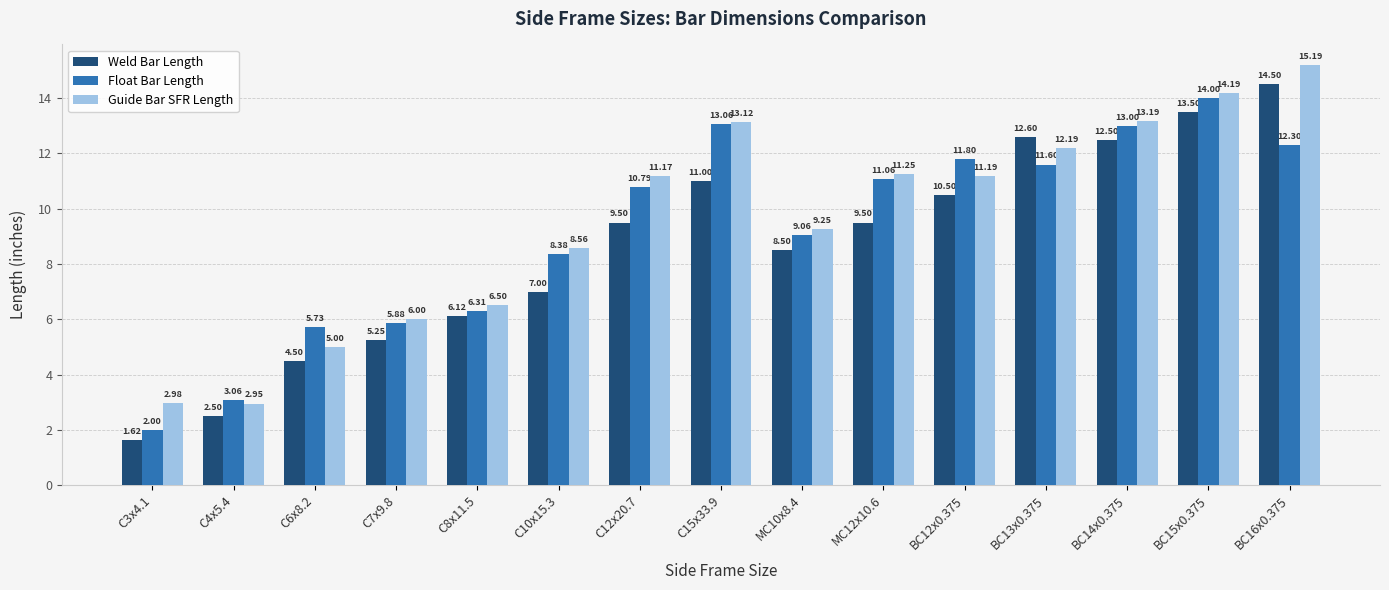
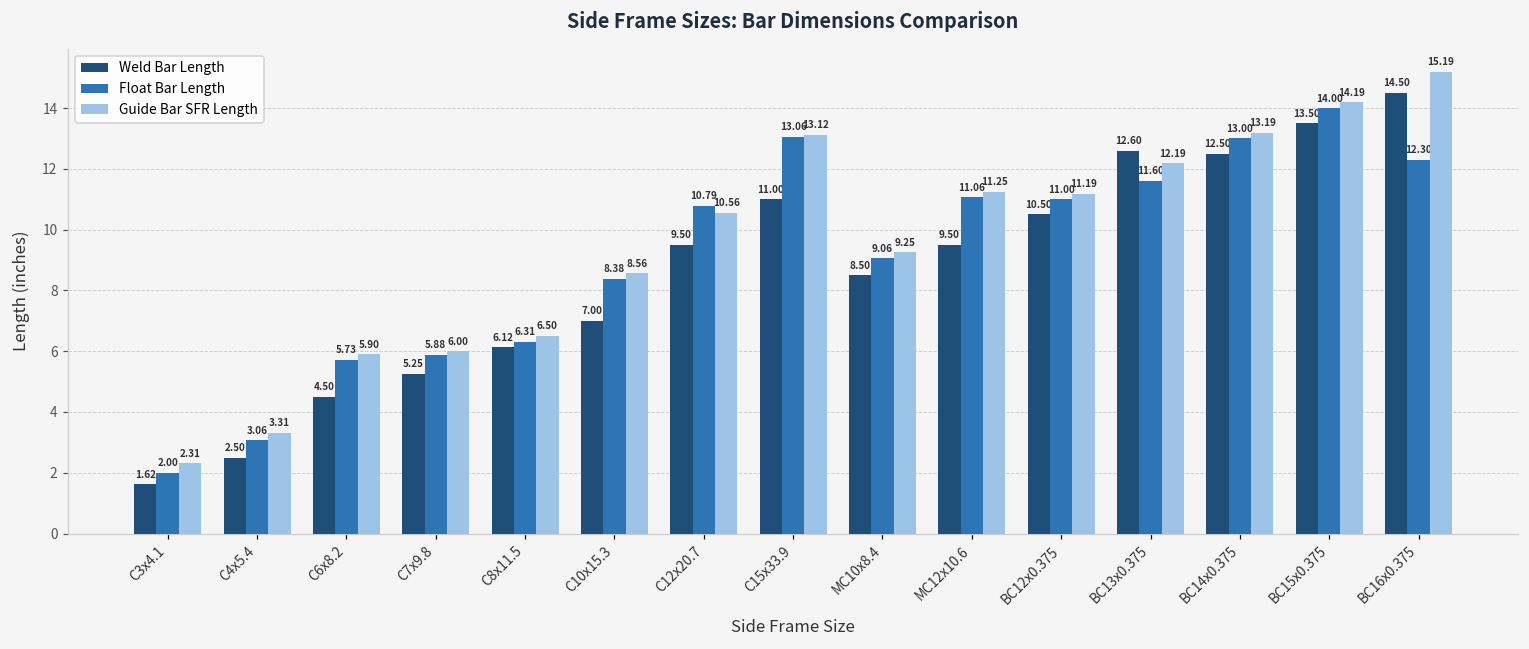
Guide Bar SFR Length, C3x4.1: 2.98 -> 2.31
Guide Bar SFR Length, C4x5.4: 2.95 -> 3.31
Guide Bar SFR Length, C6x8.2: 5.00 -> 5.90
Guide Bar SFR Length, C12x20.7: 11.17 -> 10.56
Float Bar Length, BC12x0.375: 11.80 -> 11.00
